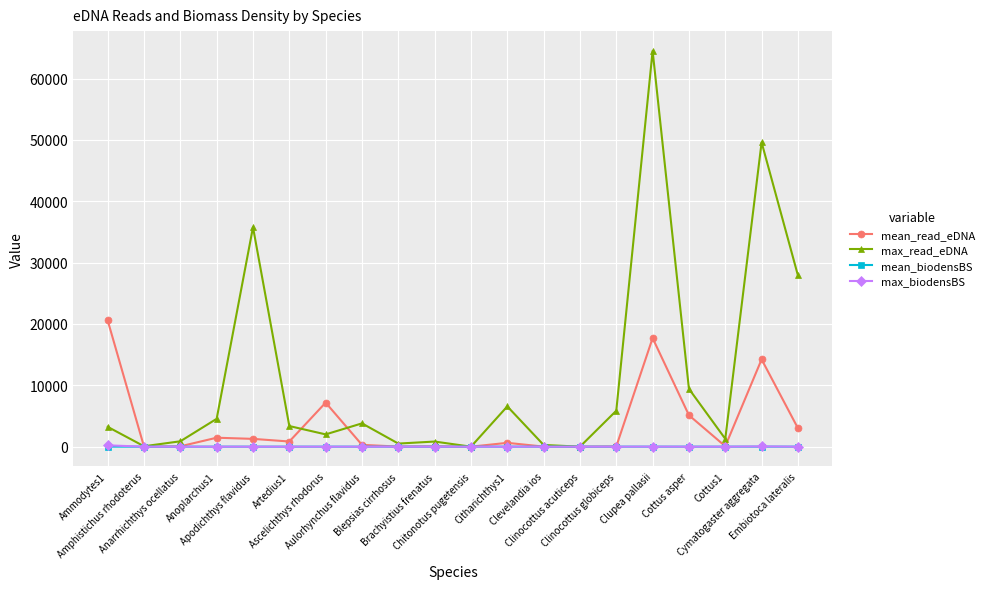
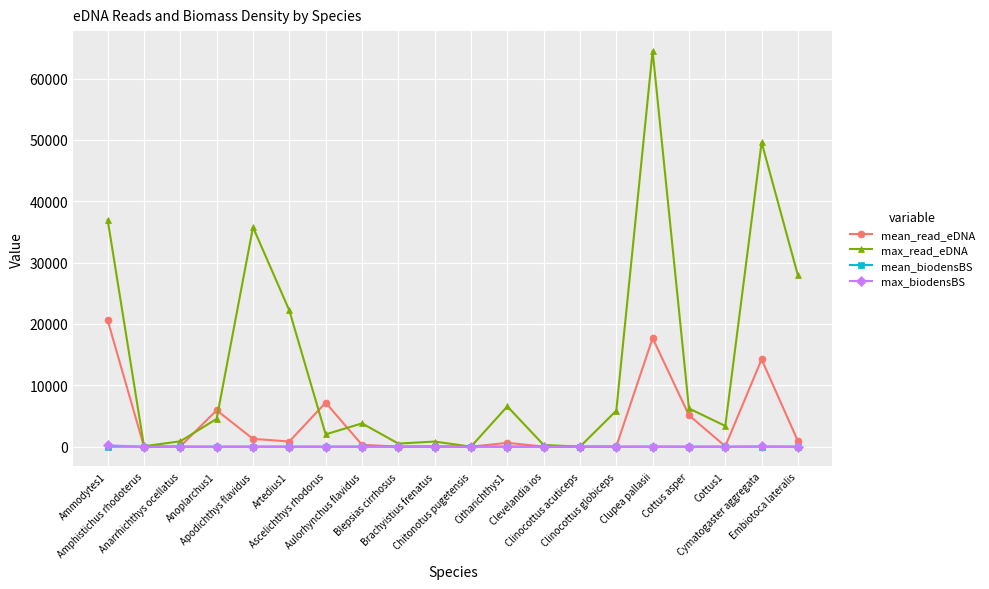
max_read_eDNA, Ammodytes1: 3000 -> 37000
mean_read_eDNA, Anoplarchus1: 1000 -> 6000
max_read_eDNA, Artedius1: 3000 -> 22000
max_read_eDNA, Cottus asper: 9000 -> 6000
max_read_eDNA, Cottus1: 1000 -> 3000
mean_read_eDNA, Embiotoca lateralis: 3000 -> 1000
